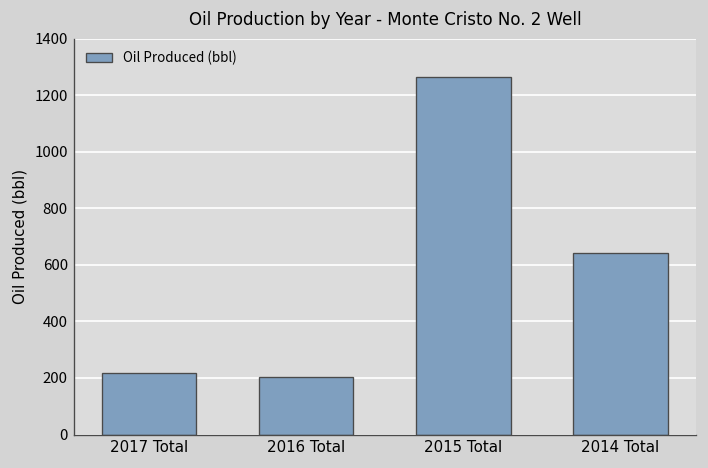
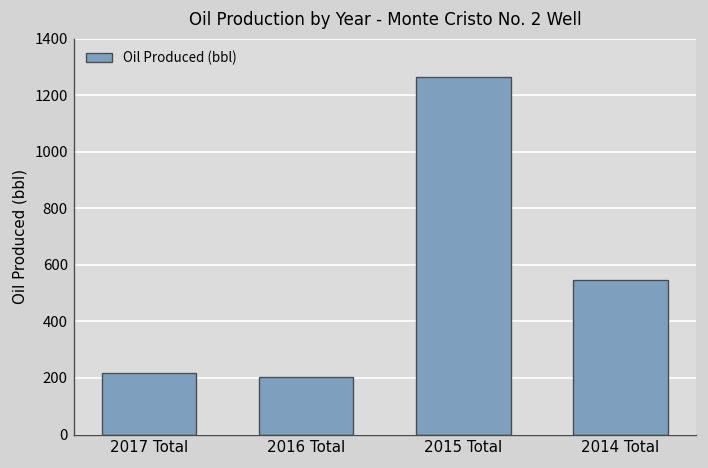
2014 Total: 640 -> 550
